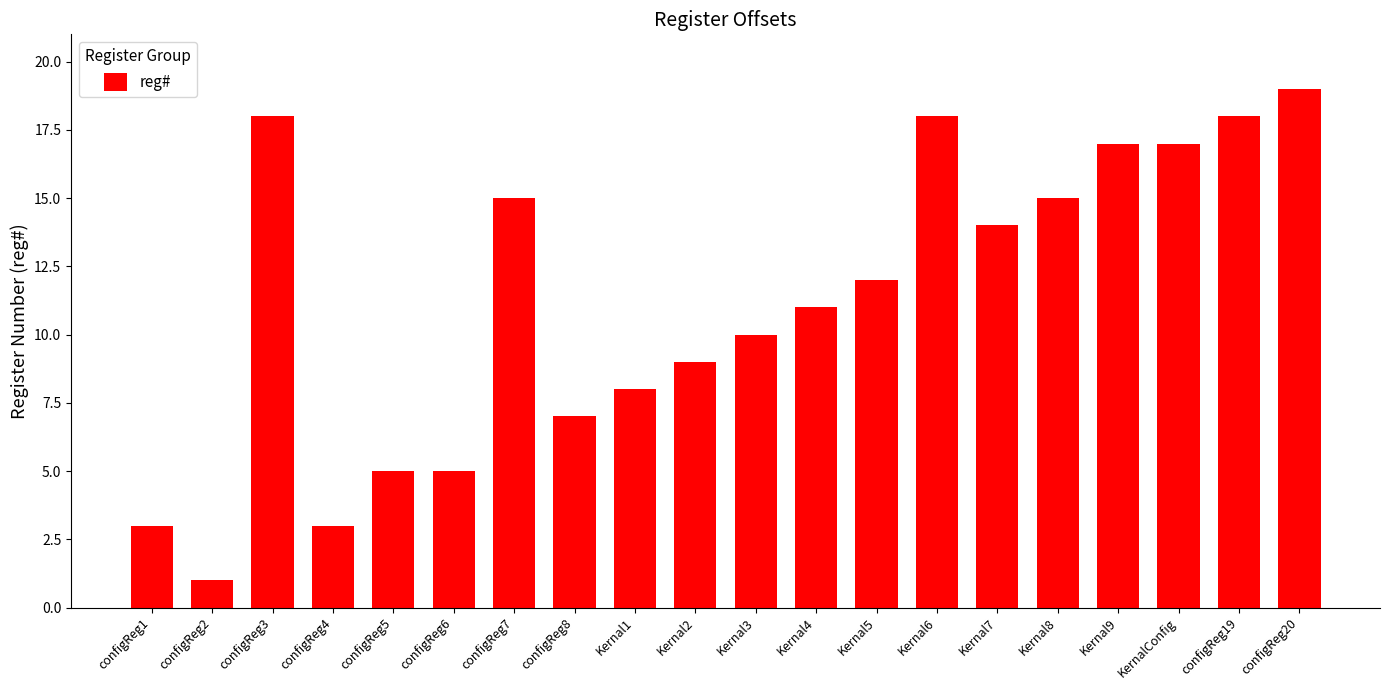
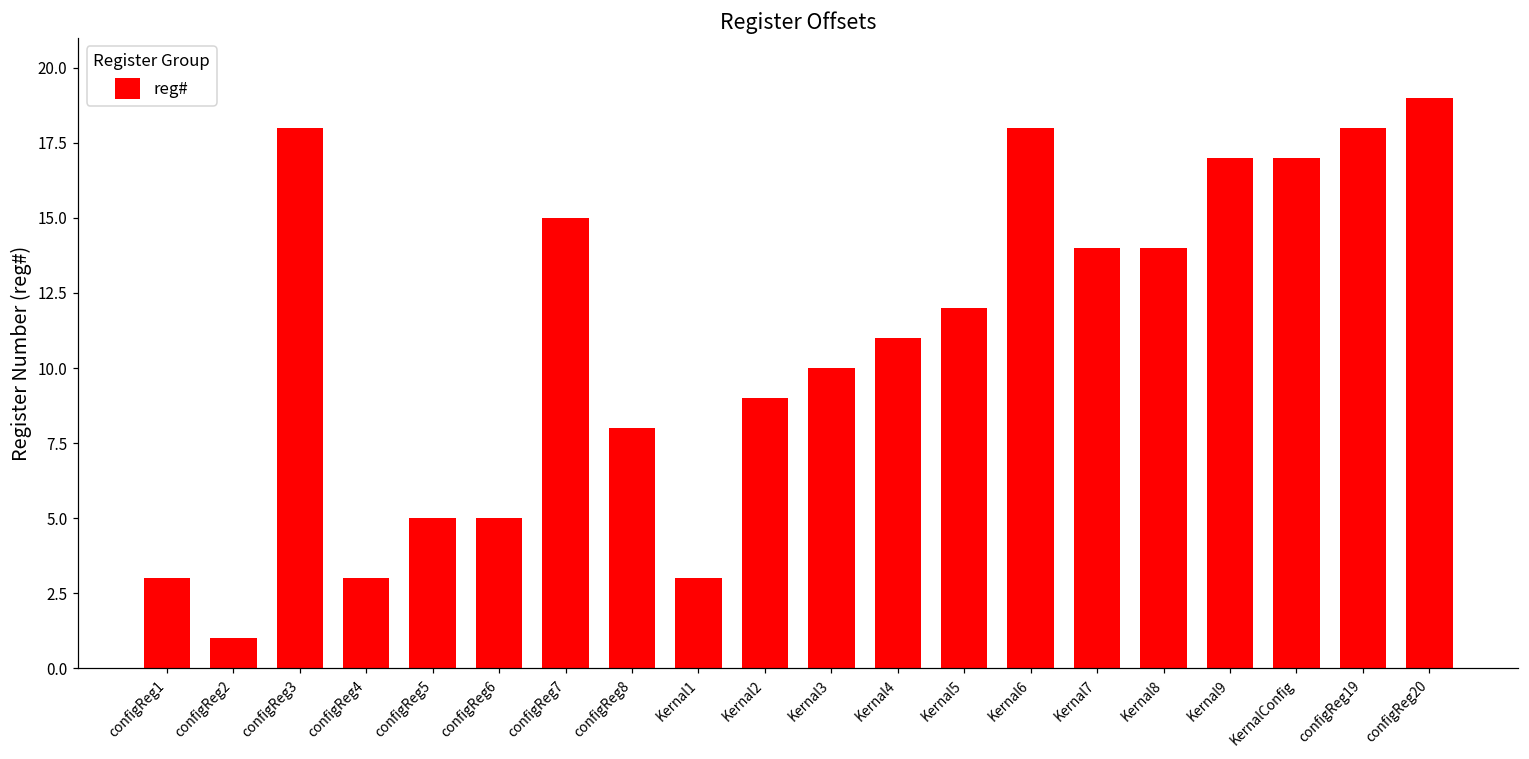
configReg8: 7 -> 8
Kernal1: 8 -> 3
Kernal8: 15 -> 14
